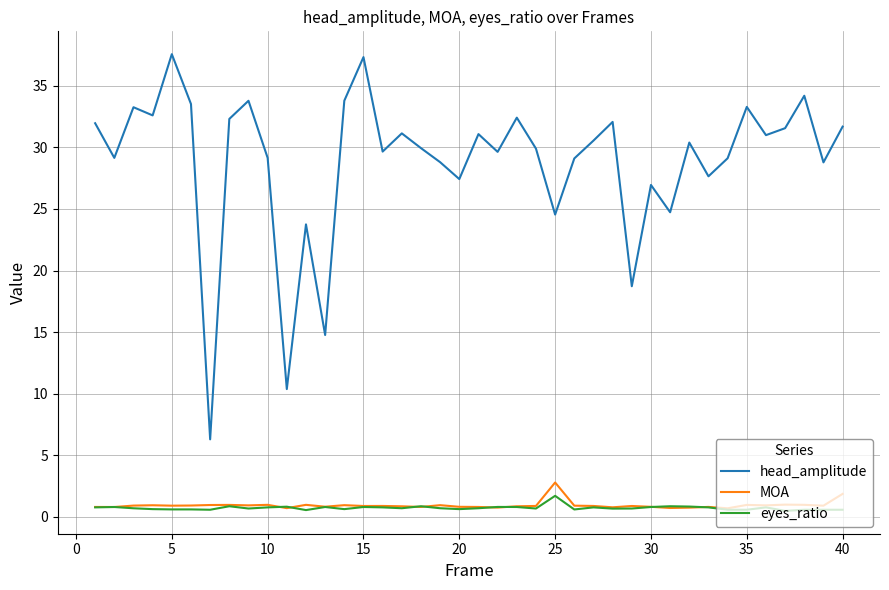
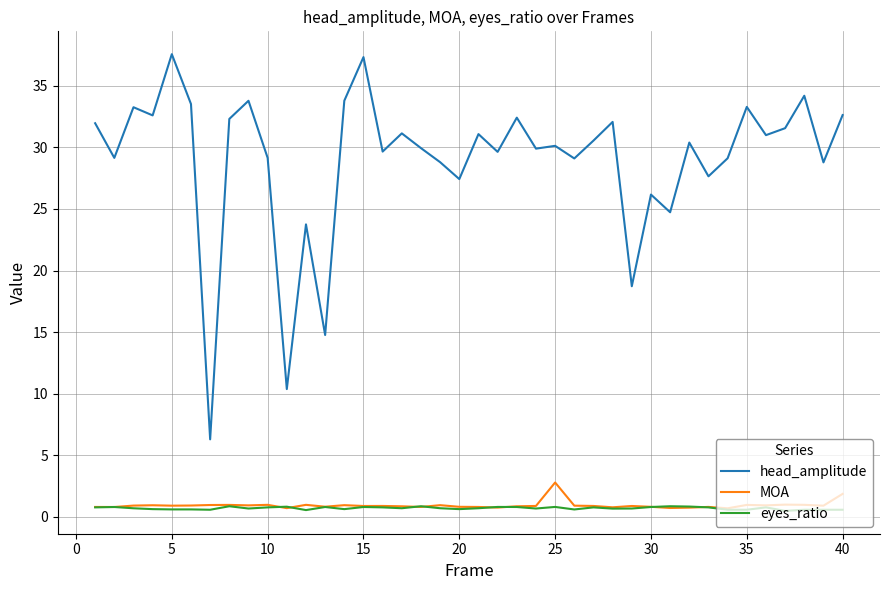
head_amplitude, 25: 24.5 -> 30.1
eyes_ratio, 25: 1.7 -> 0.8
head_amplitude, 30: 26.9 -> 26.2
head_amplitude, 40: 31.7 -> 32.6
